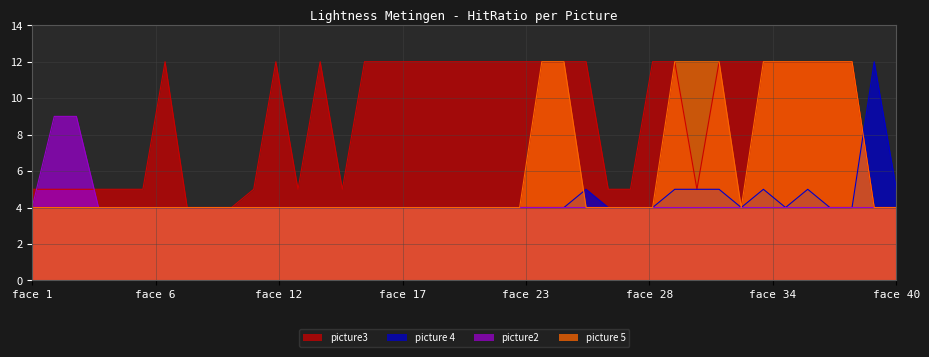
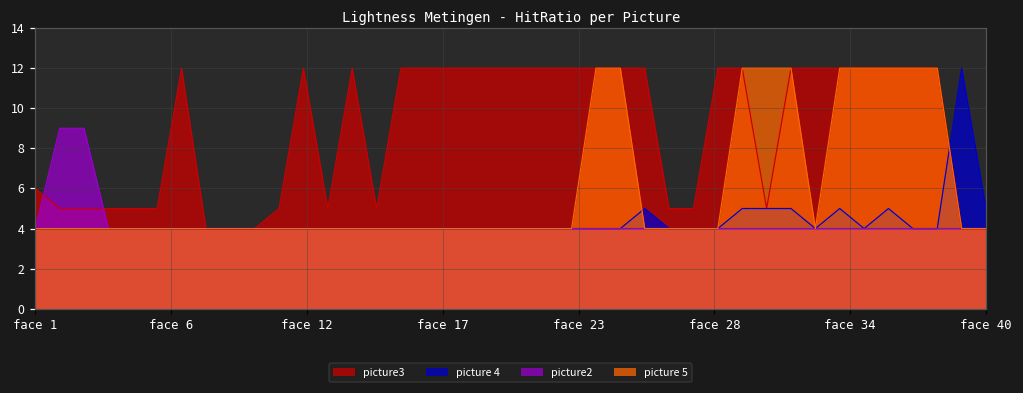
picture3, face 1: 5 -> 6
